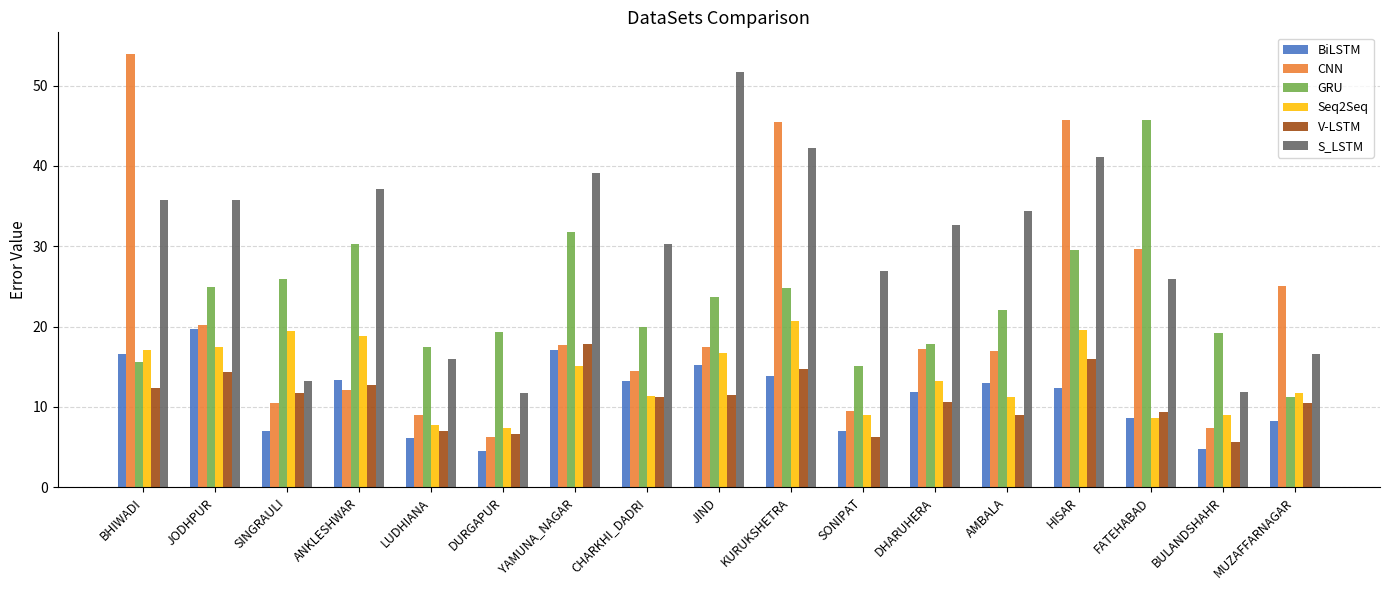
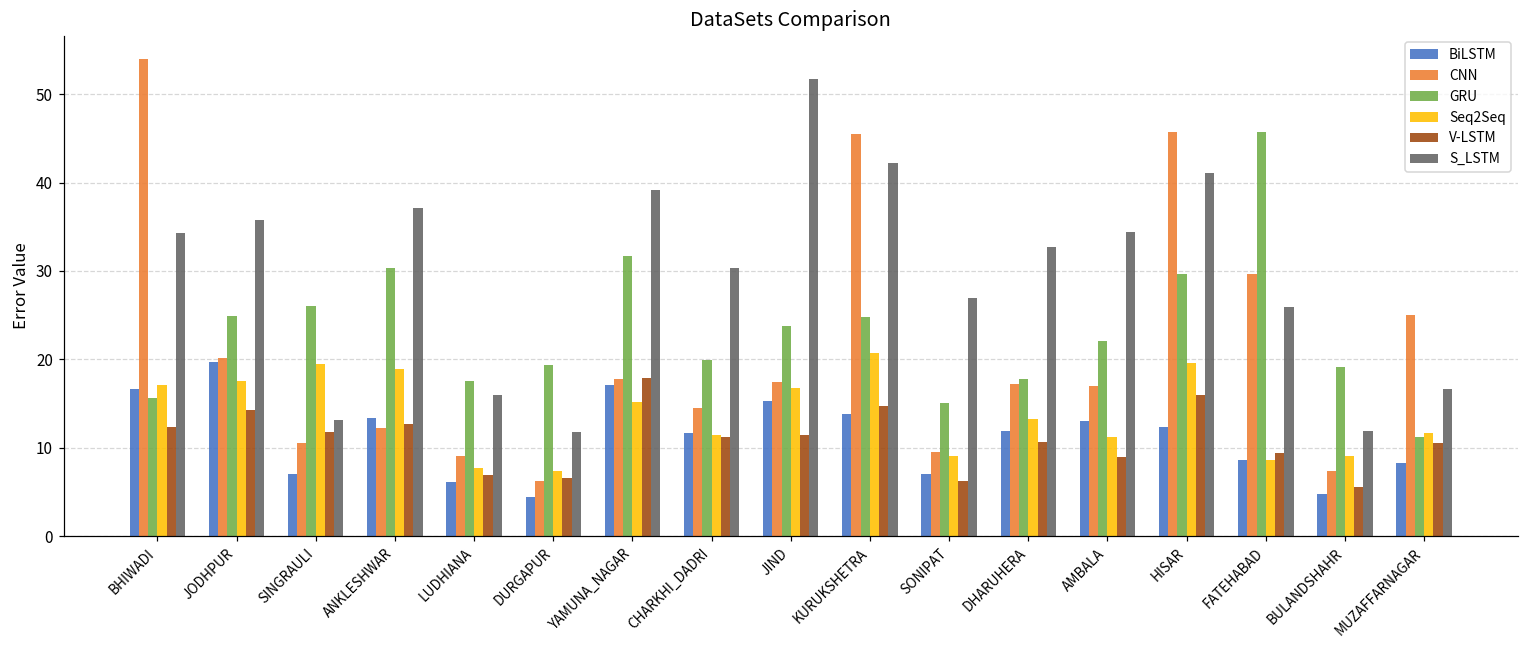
S_LSTM, BHIWADI: 36 -> 34
BiLSTM, CHARKHI_DADRI: 13 -> 12
